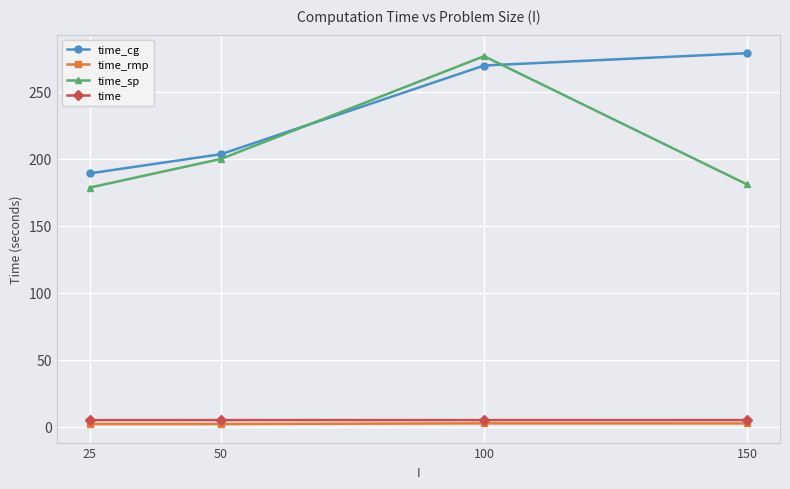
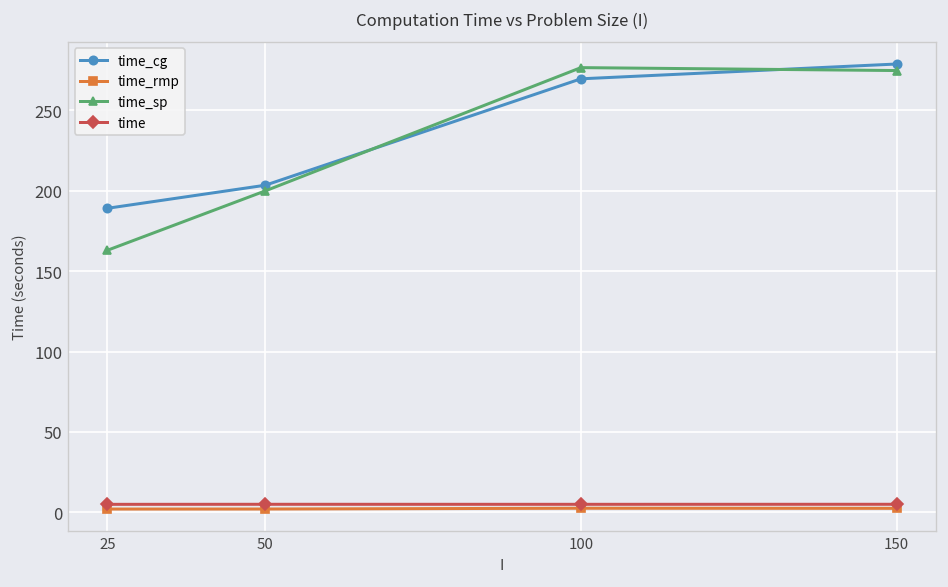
time_sp, 25: 178 -> 163
time_sp, 150: 181 -> 275
